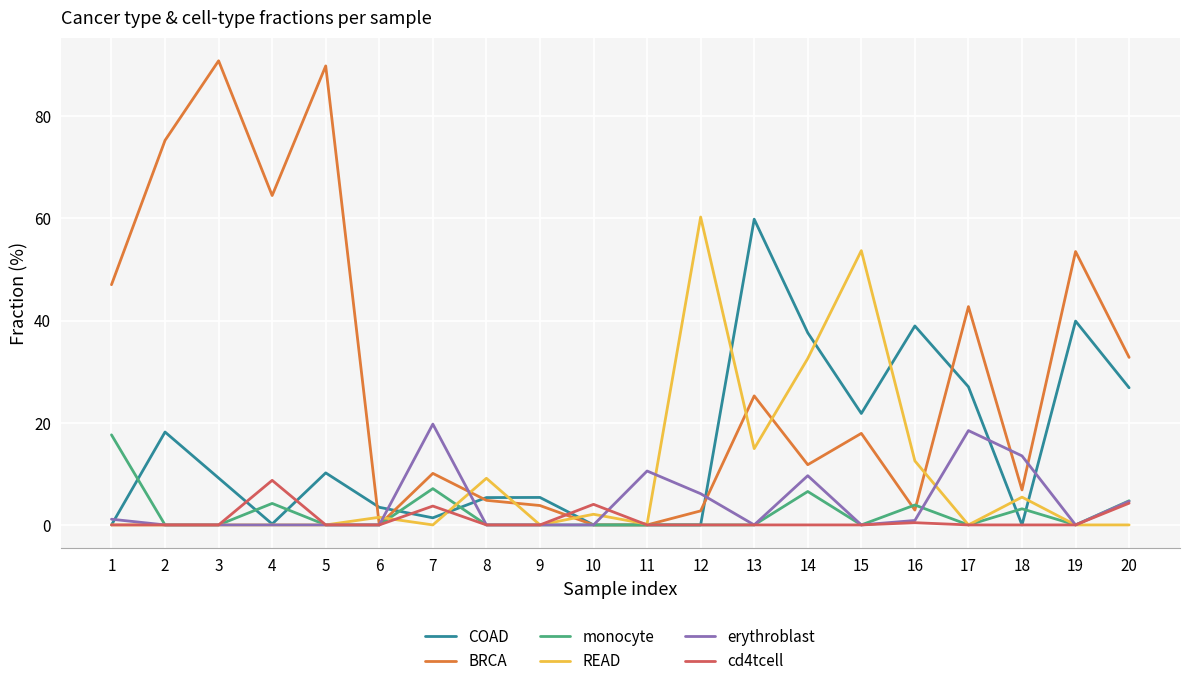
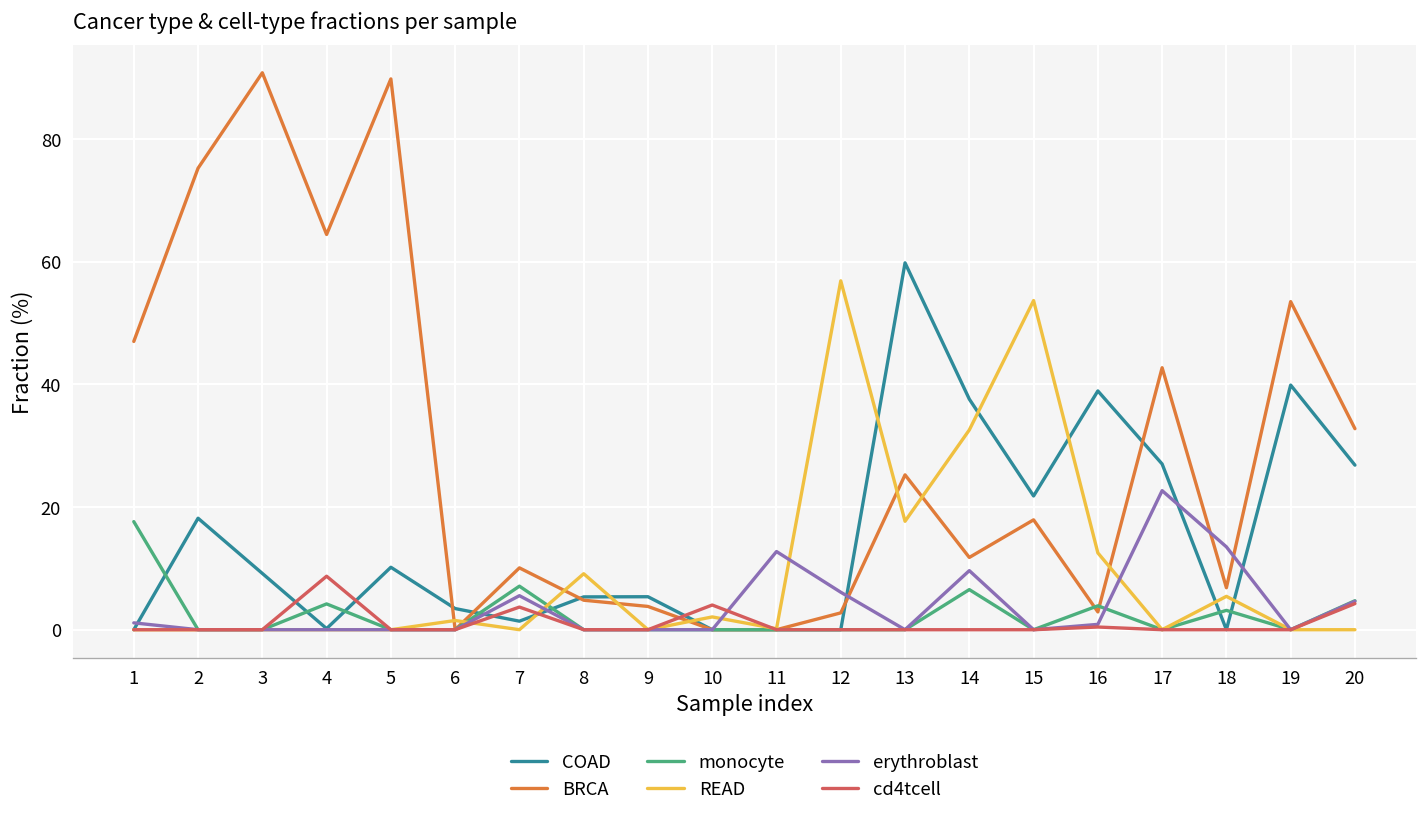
erythroblast, 7: 20 -> 6
erythroblast, 11: 11 -> 13
READ, 12: 60 -> 57
READ, 13: 15 -> 18
erythroblast, 17: 18 -> 23
